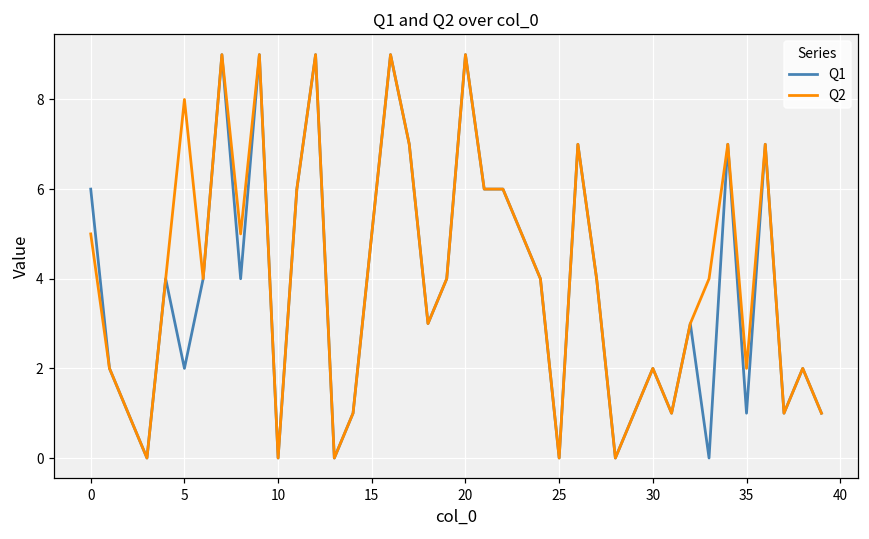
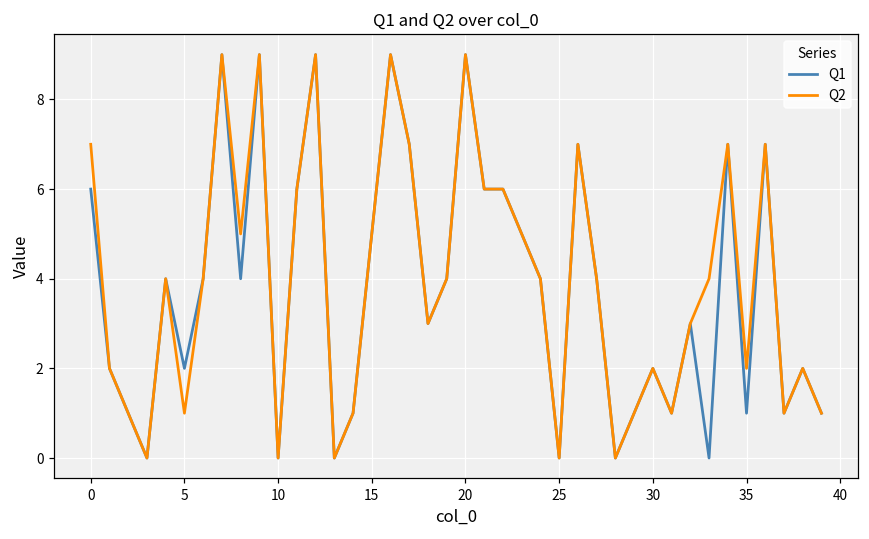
Q2, 0: 5 -> 7
Q2, 5: 8 -> 1
